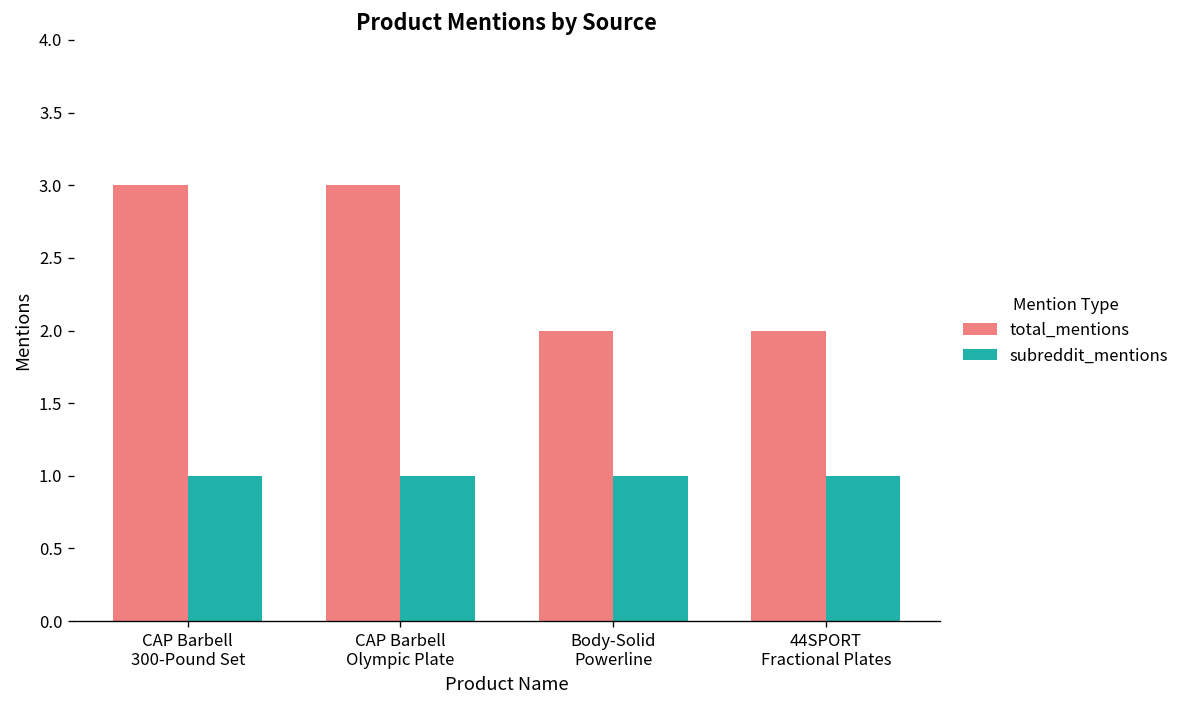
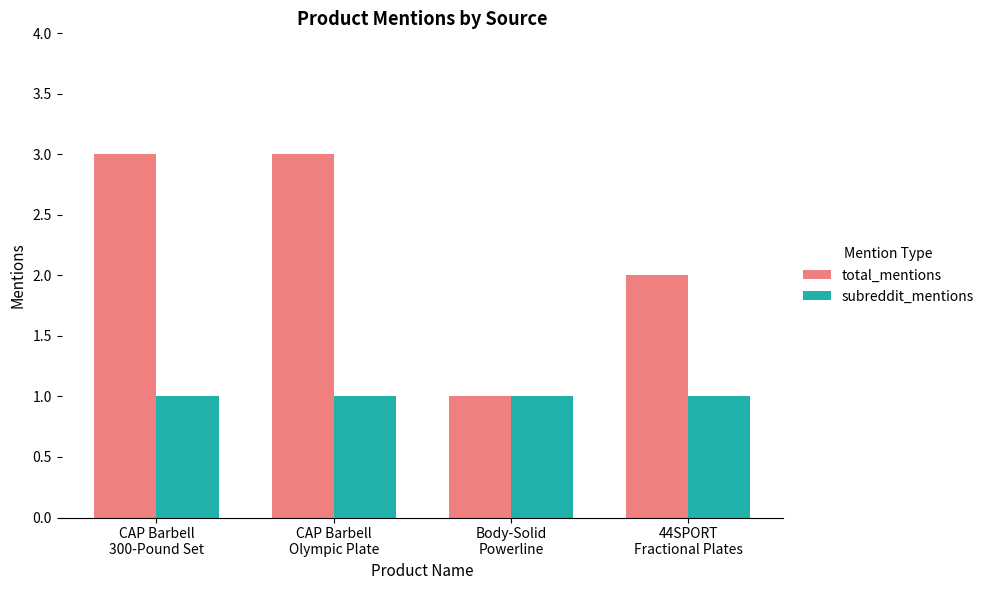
total_mentions, Body-Solid Powerline: 2 -> 1
